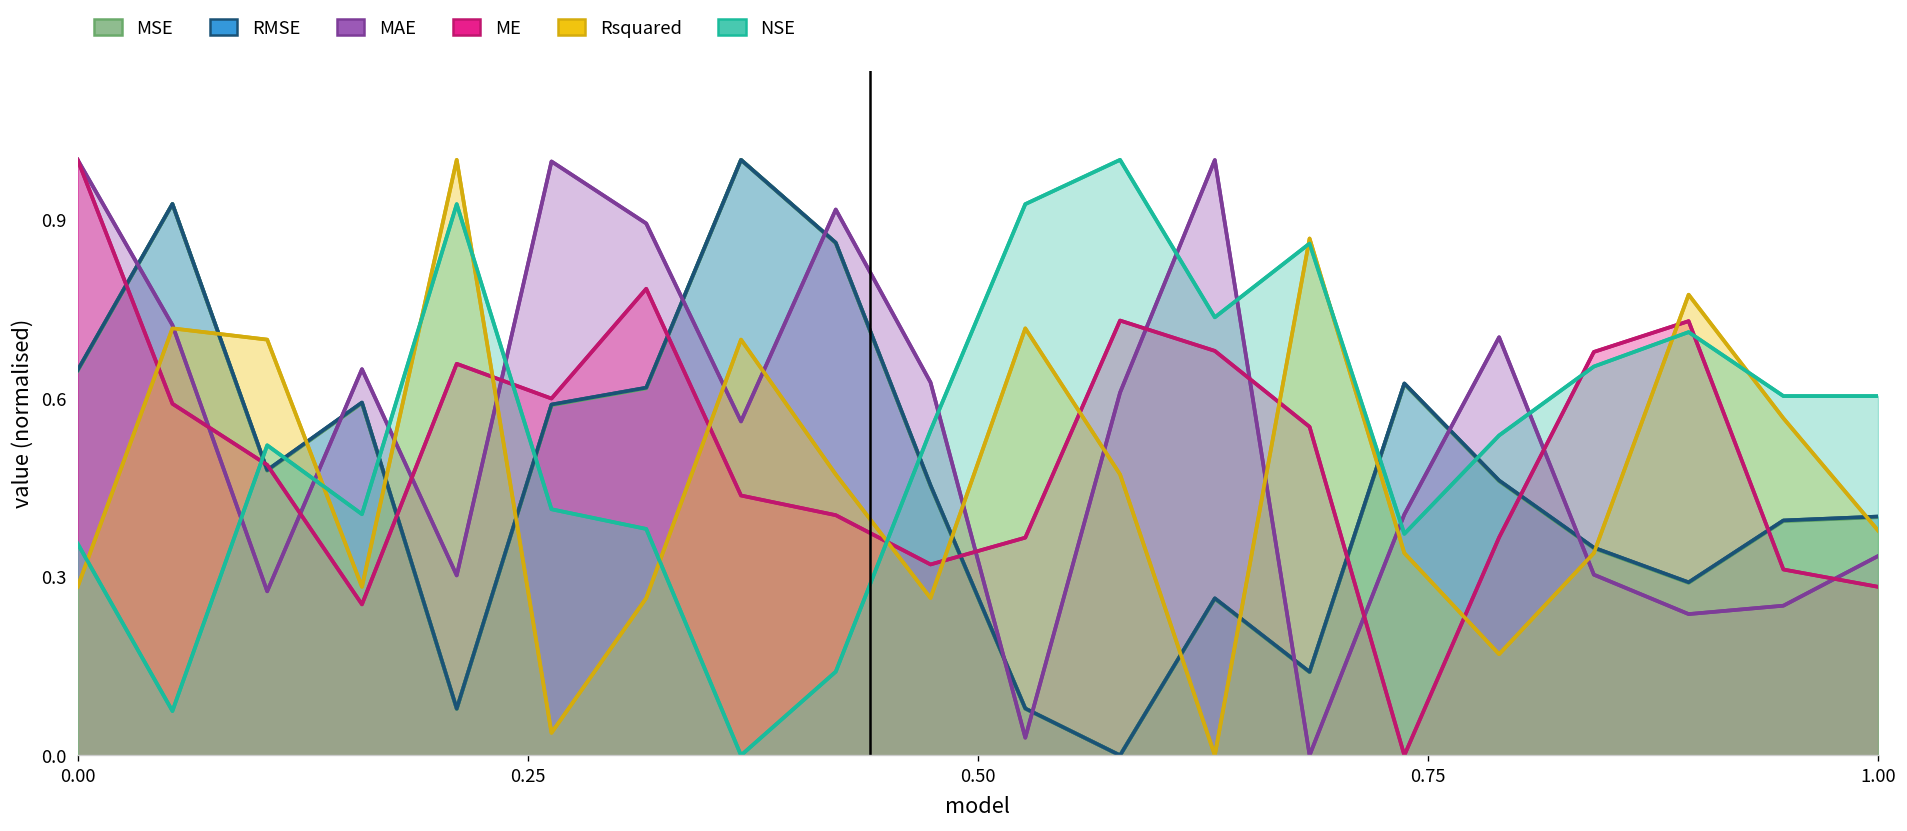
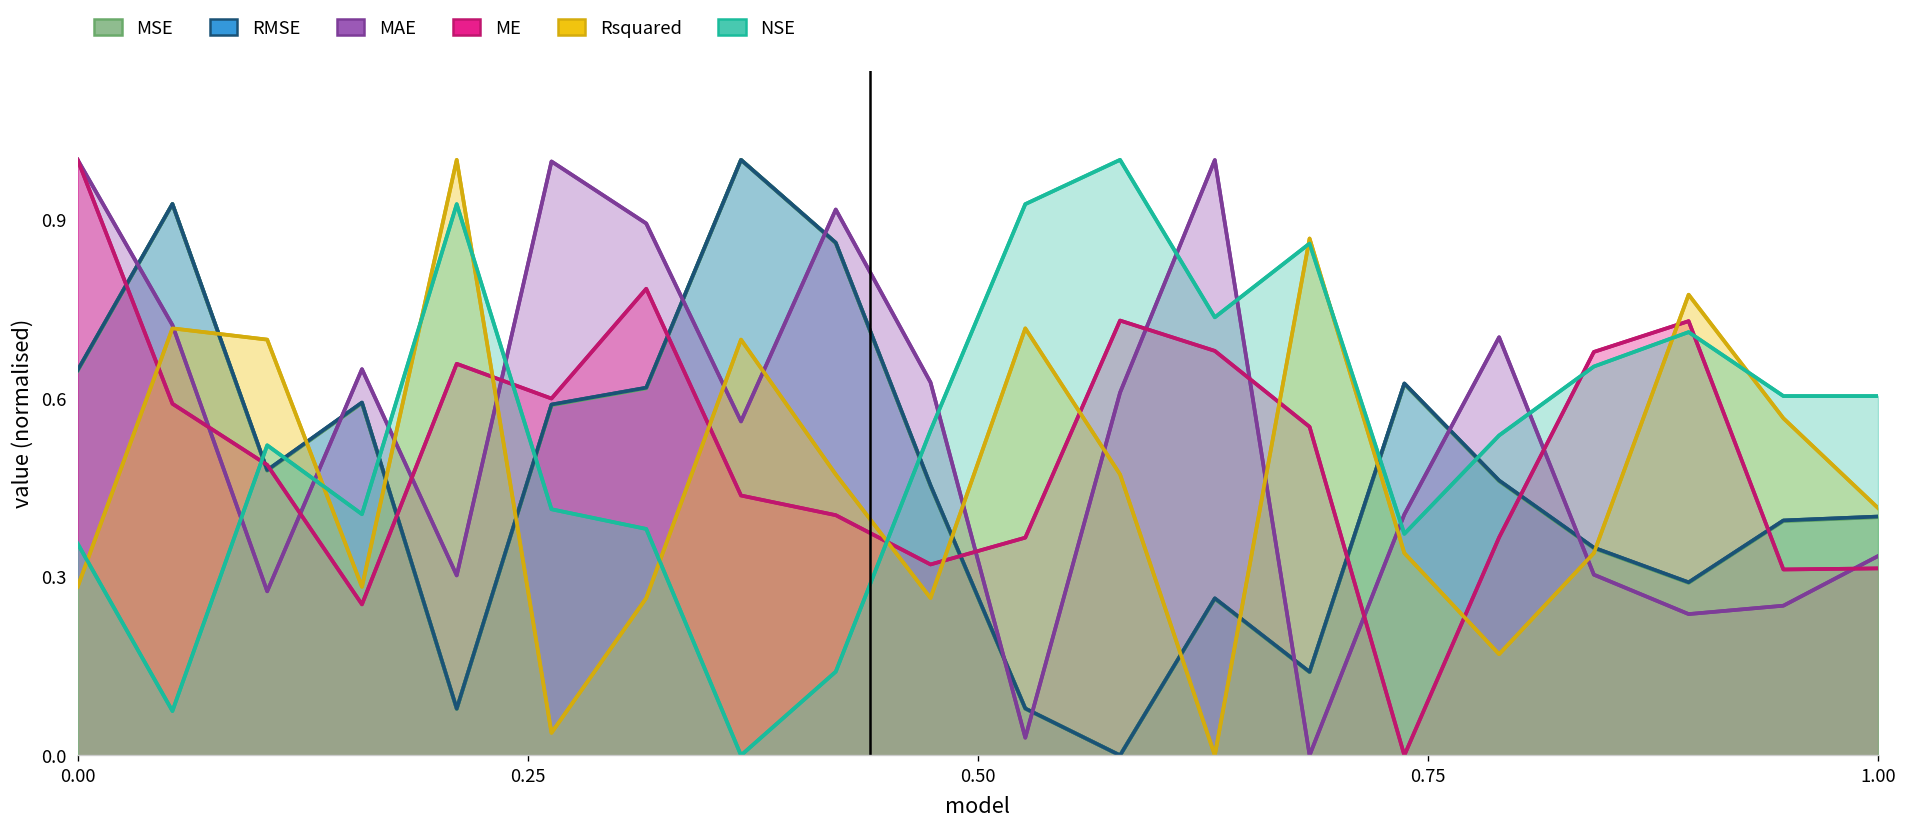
ME, 1.00: 0.28 -> 0.31
Rsquared, 1.00: 0.38 -> 0.42
